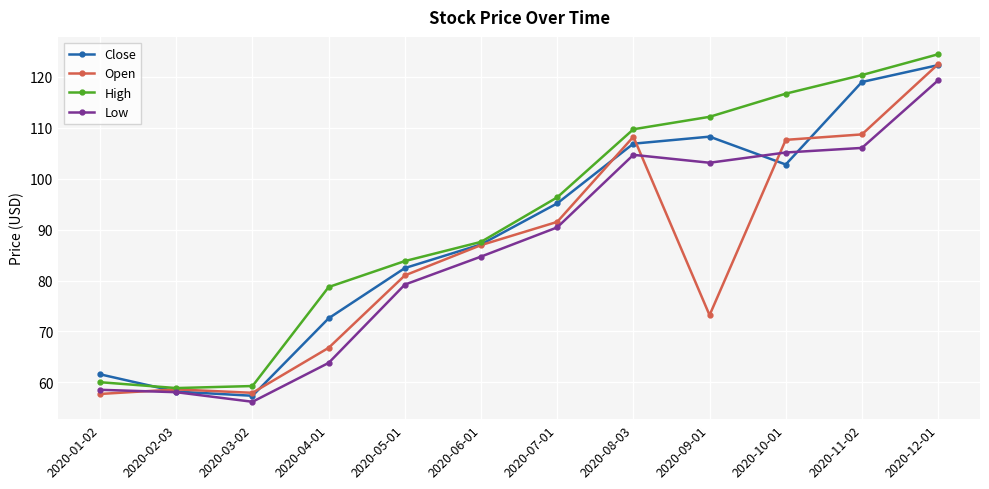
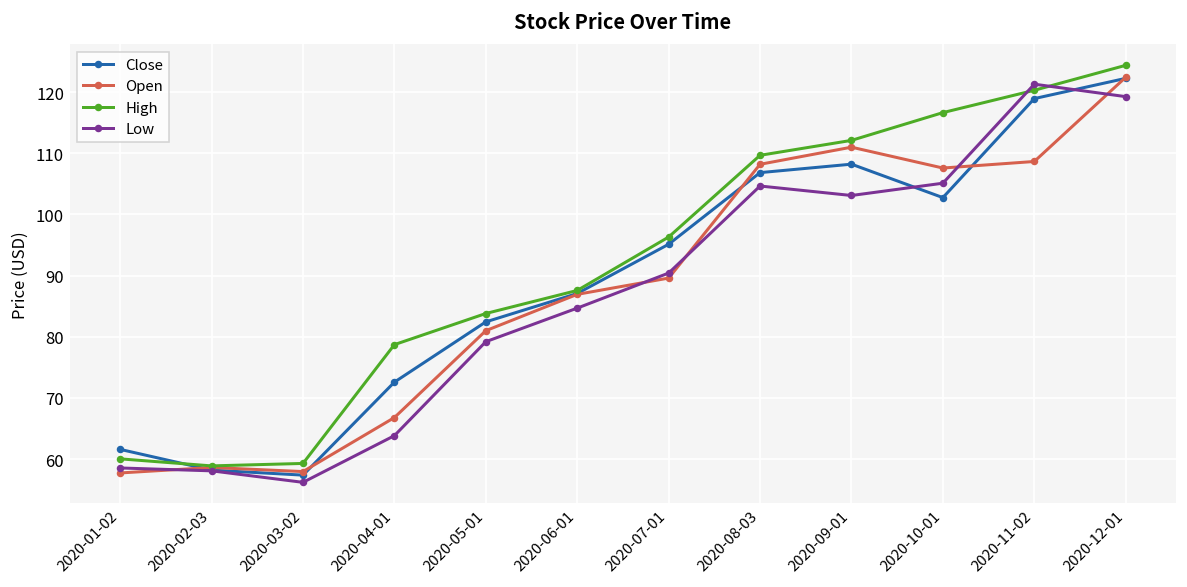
Open, 2020-07-01: 92 -> 90
Open, 2020-09-01: 73 -> 111
Low, 2020-11-02: 106 -> 121
